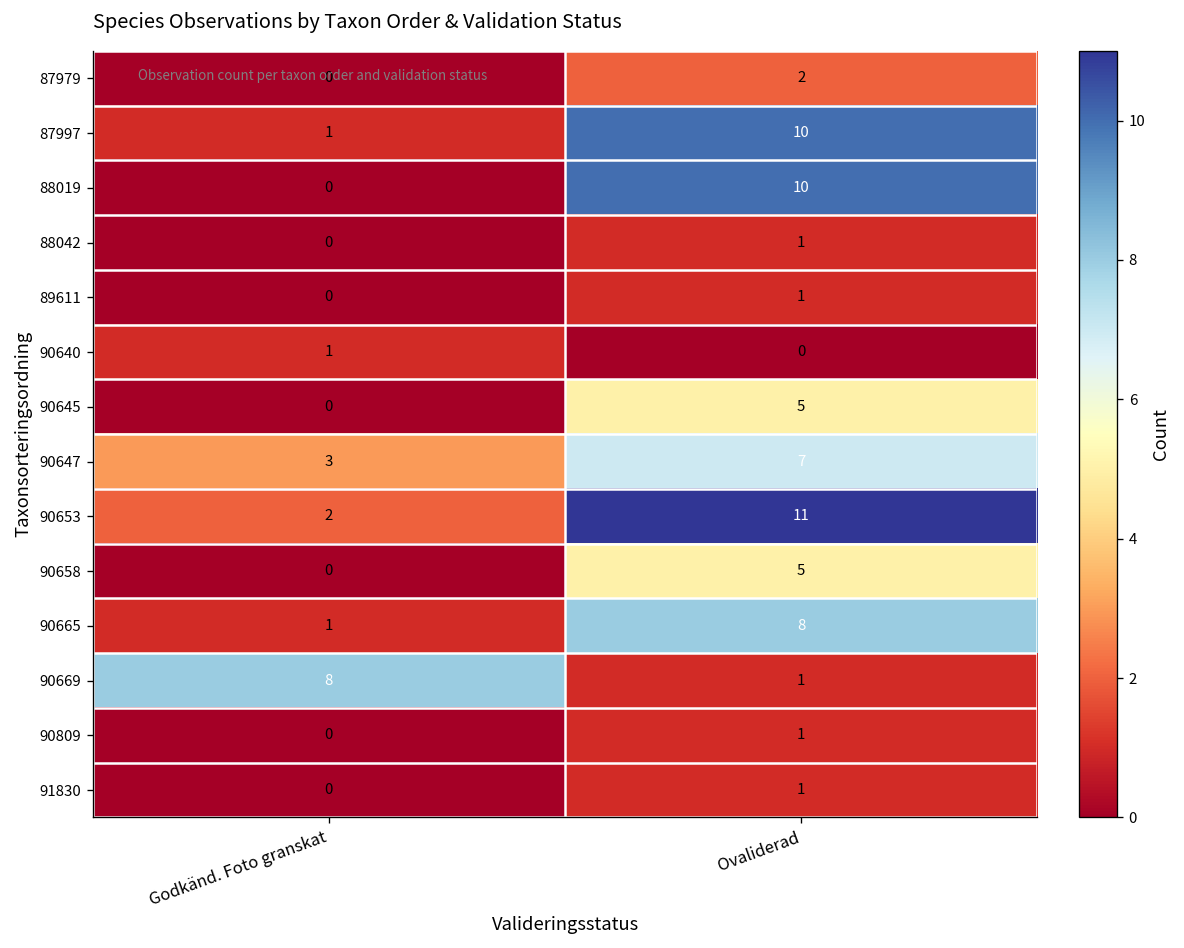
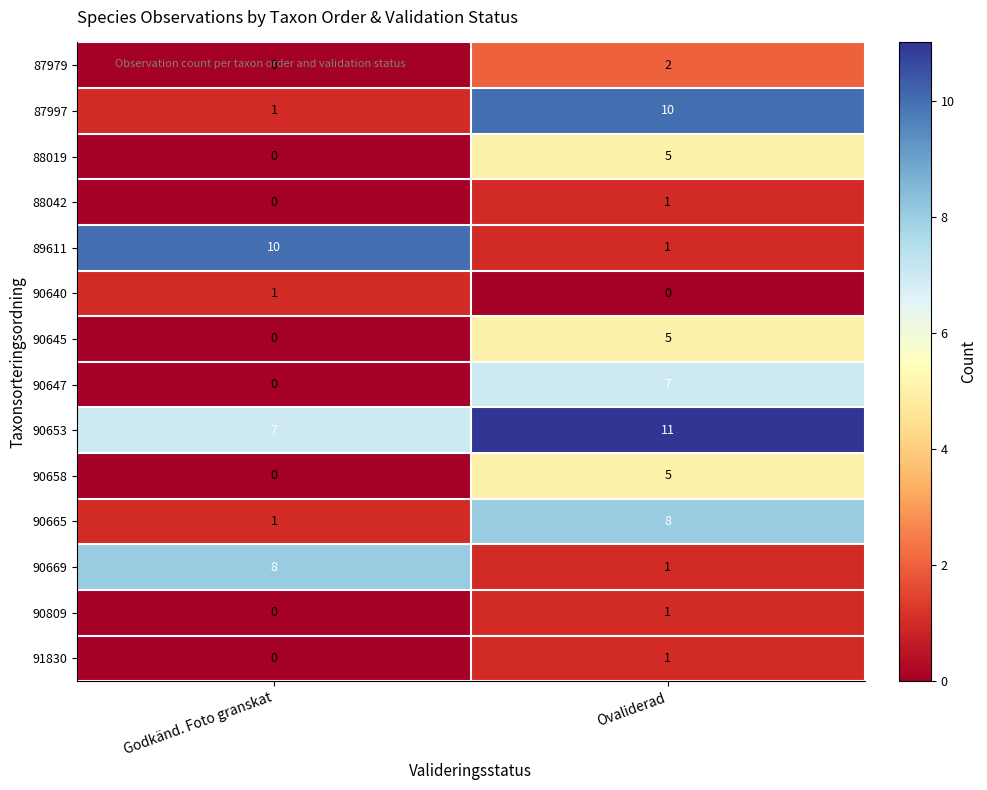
88019, Ovaliderad: 10 -> 5
89611, Godkänd. Foto granskat: 0 -> 10
90647, Godkänd. Foto granskat: 3 -> 0
90653, Godkänd. Foto granskat: 2 -> 7
